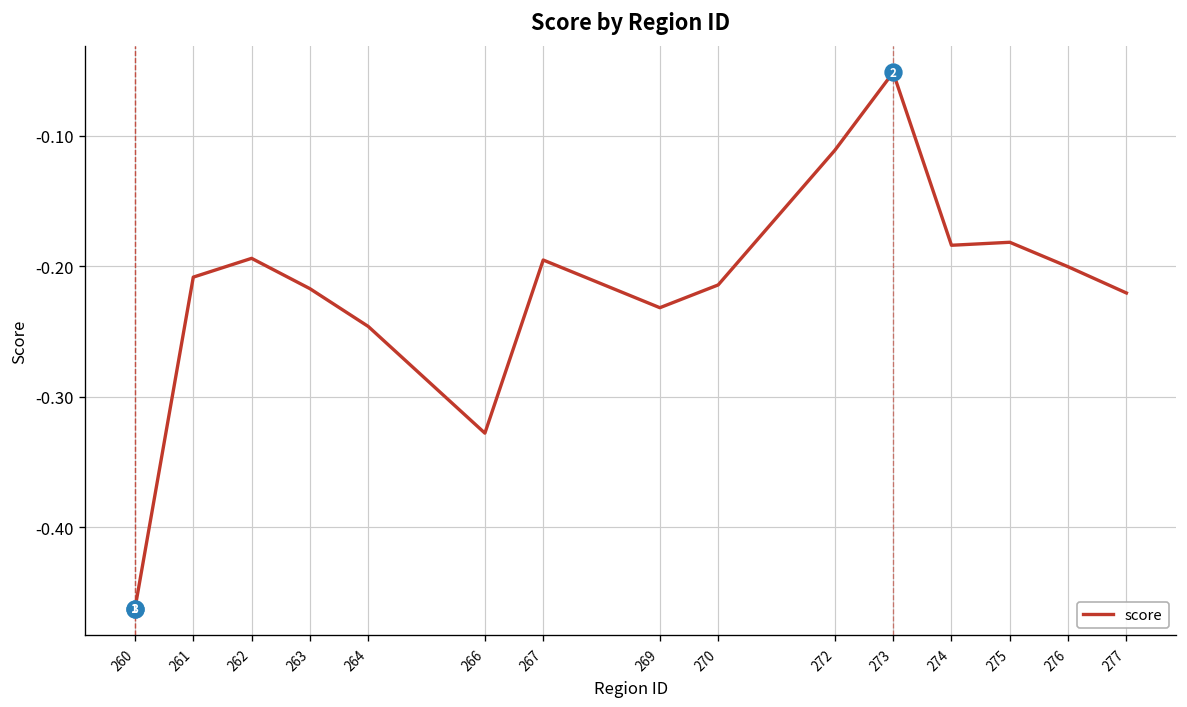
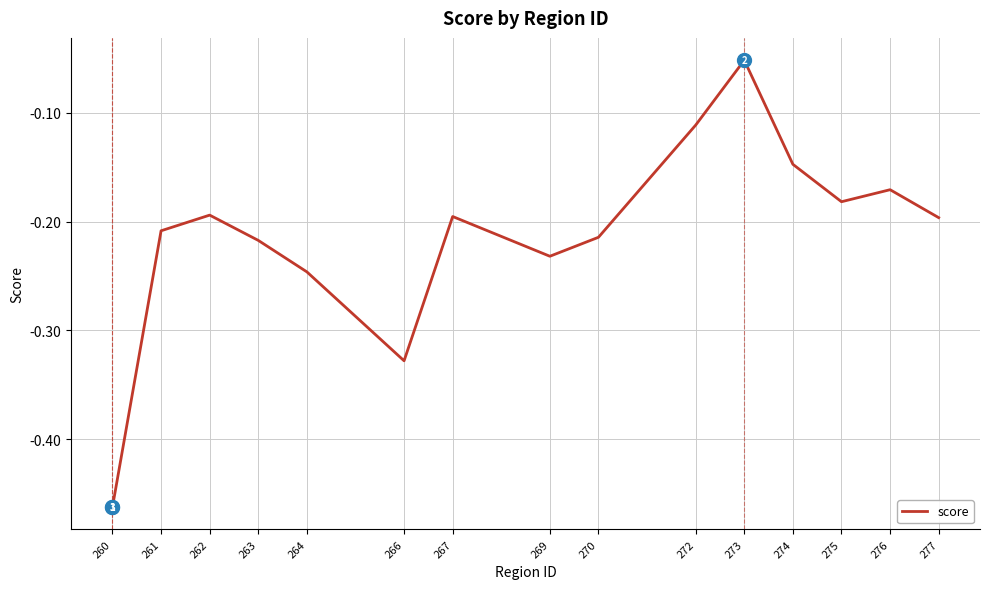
score, 274: -0.184 -> -0.147
score, 276: -0.200 -> -0.171
score, 277: -0.221 -> -0.196
